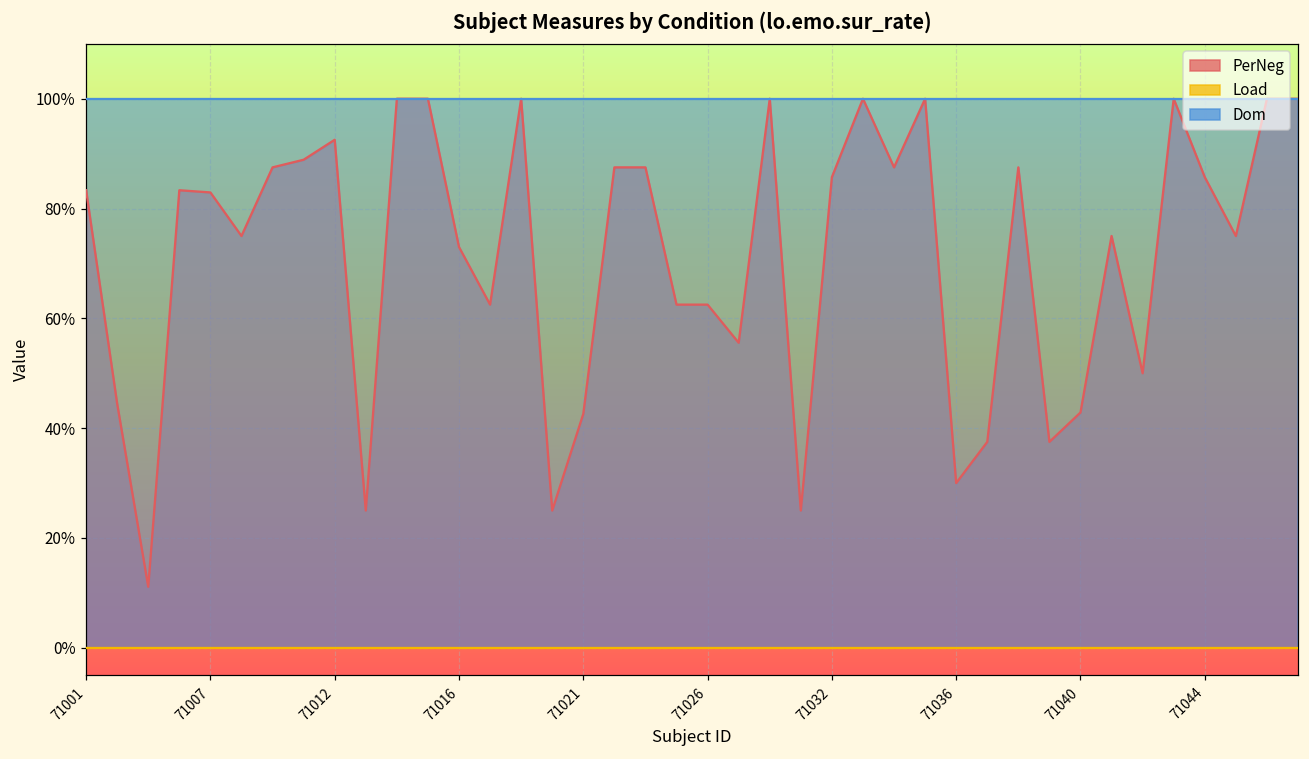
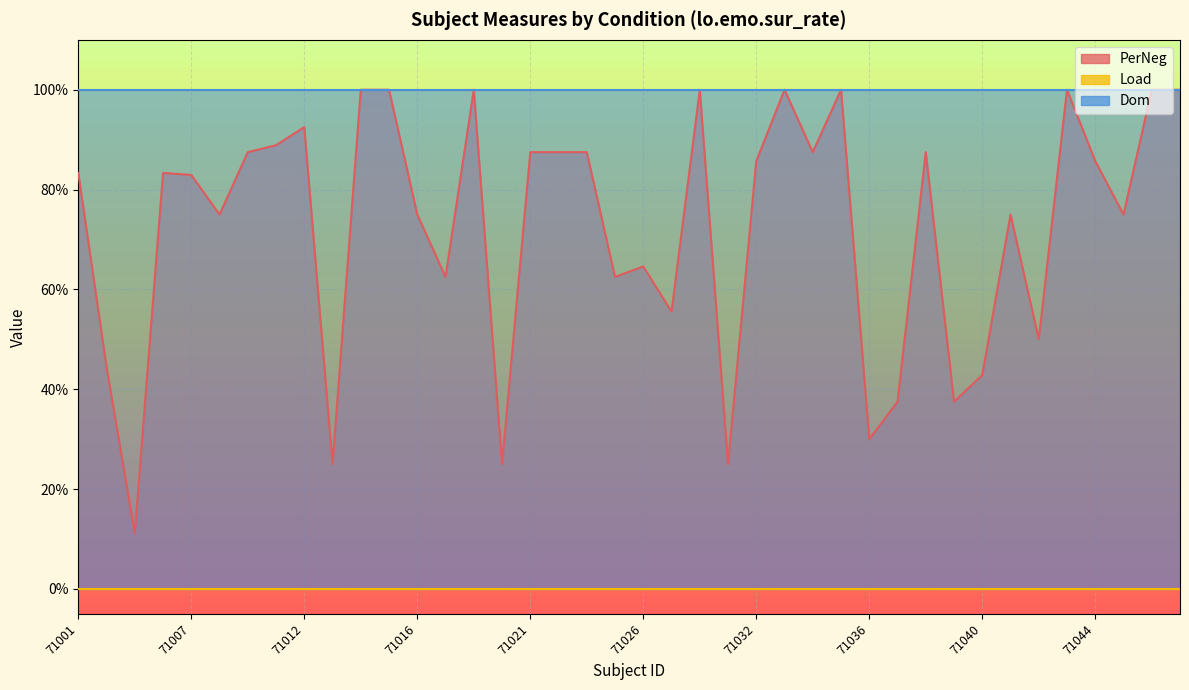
PerNeg, 71016: 73% -> 75%
PerNeg, 71021: 43% -> 88%
PerNeg, 71026: 63% -> 65%
